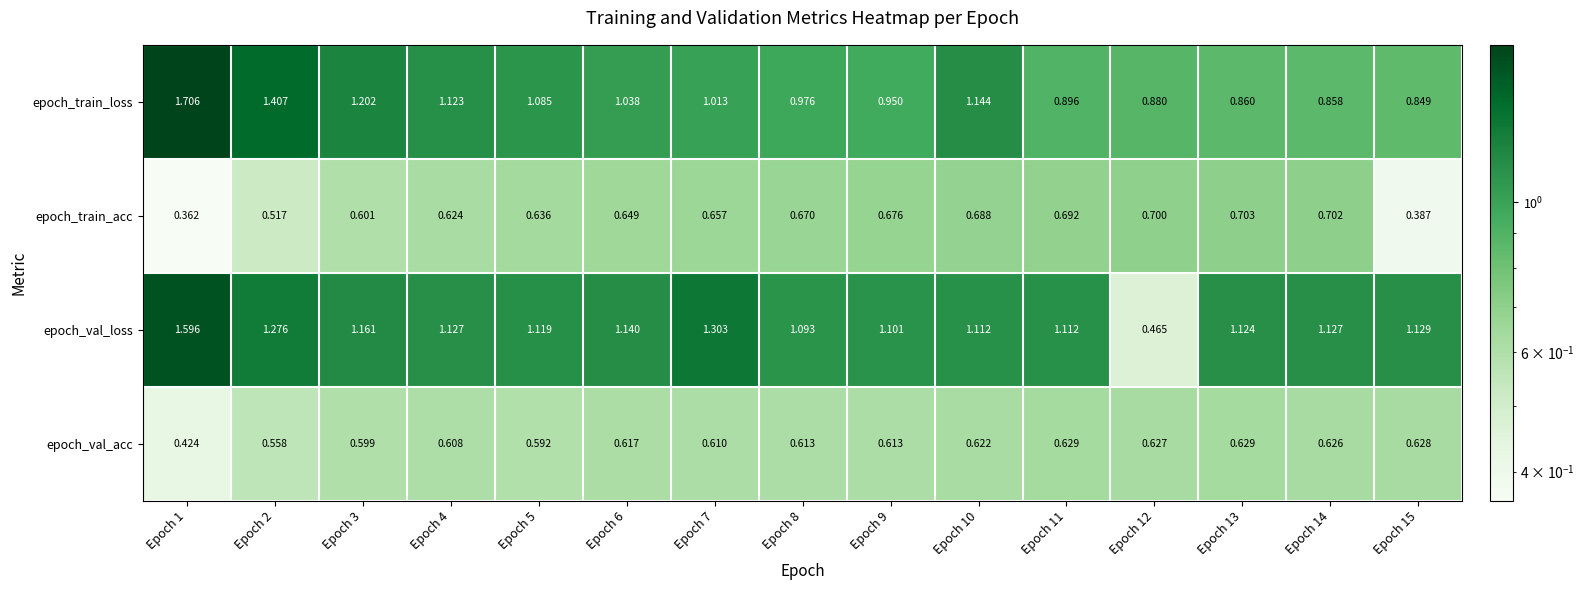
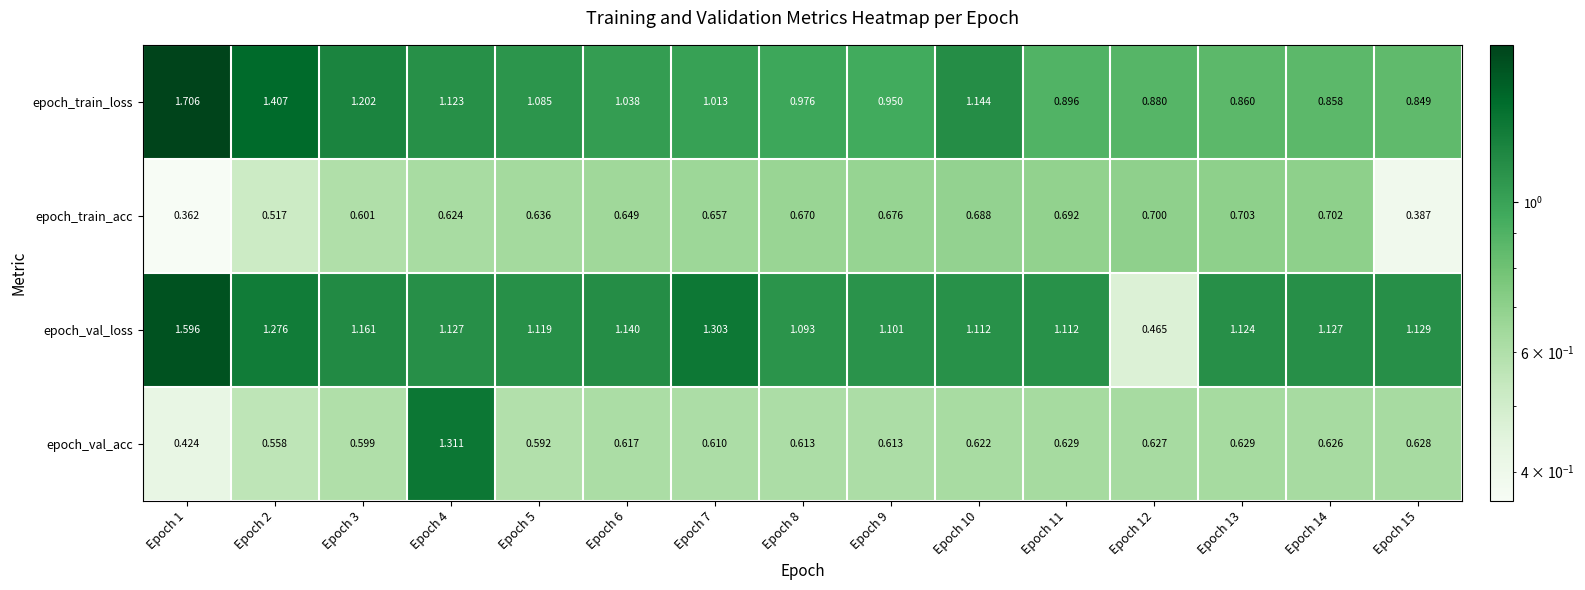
epoch_val_acc, Epoch 4: 0.608 -> 1.311
